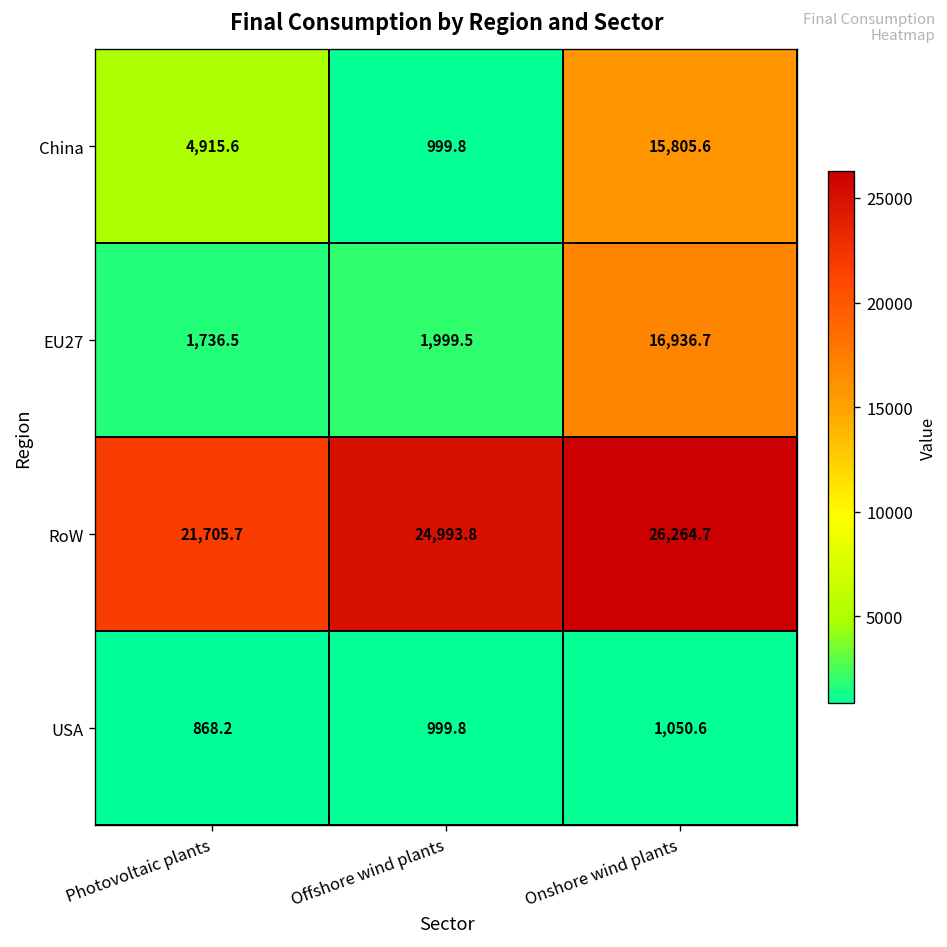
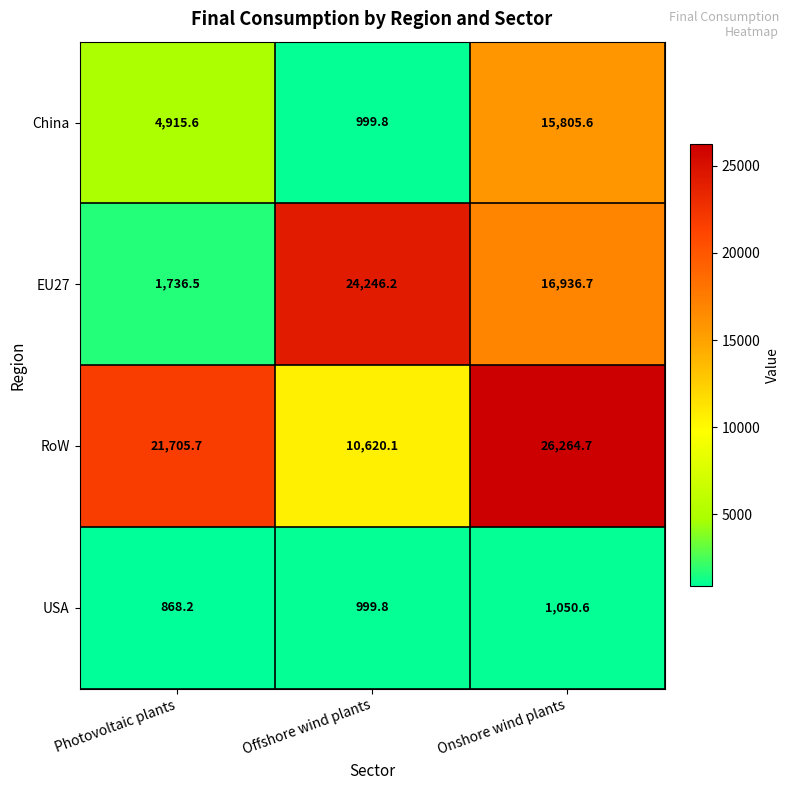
EU27, Offshore wind plants: 1,999.5 -> 24,246.2
RoW, Offshore wind plants: 24,993.8 -> 10,620.1
